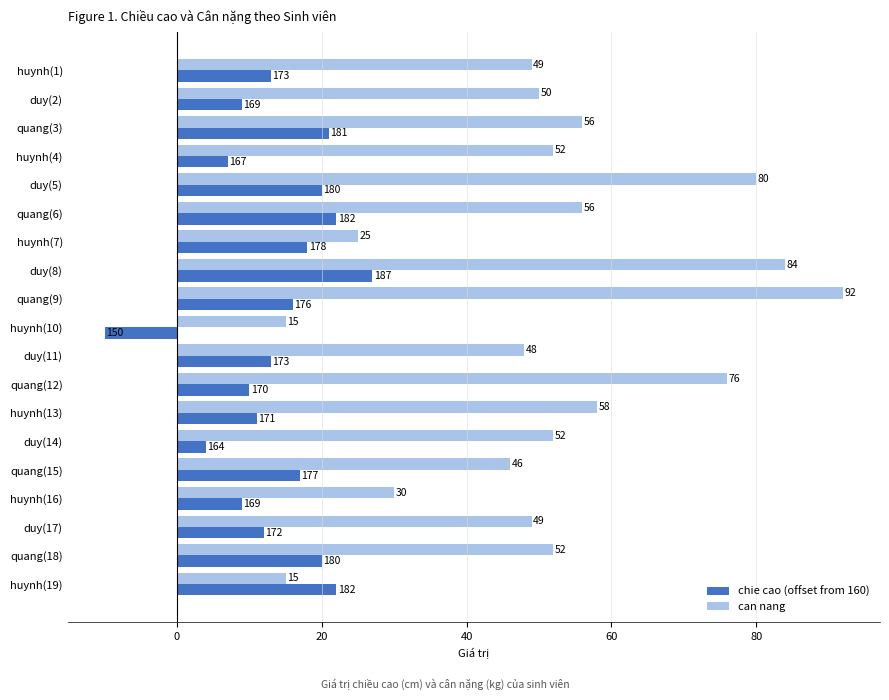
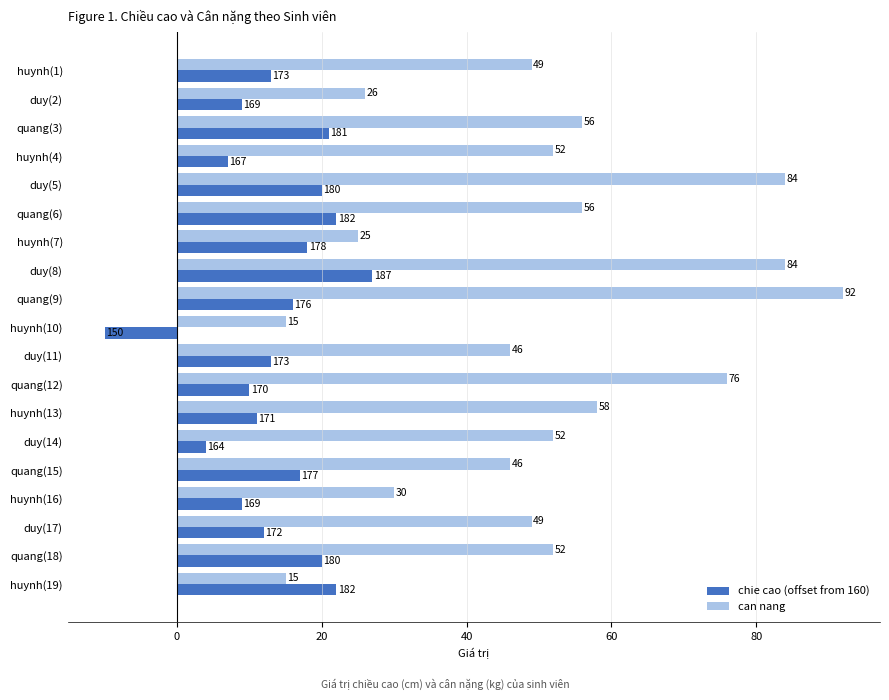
can nang, duy(2): 50 -> 26
can nang, duy(5): 80 -> 84
can nang, duy(11): 48 -> 46
